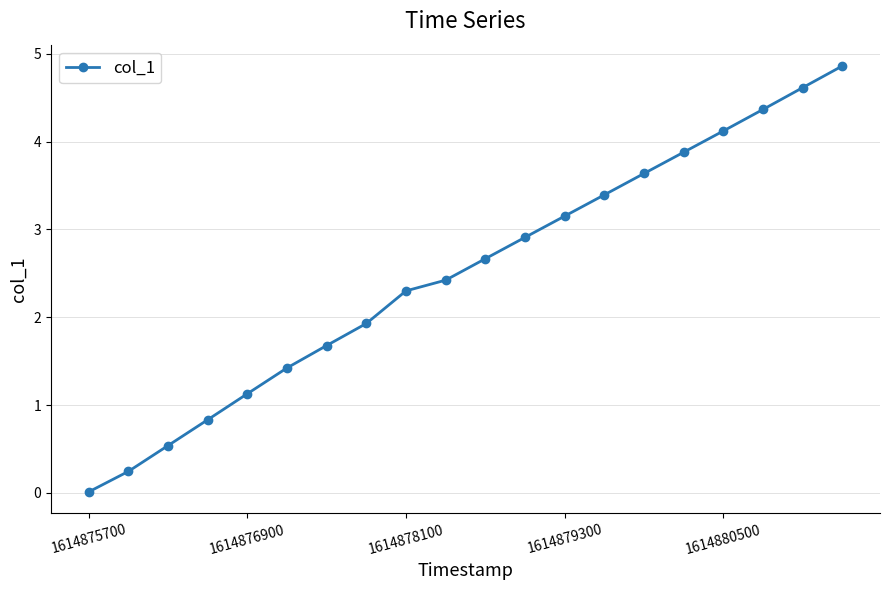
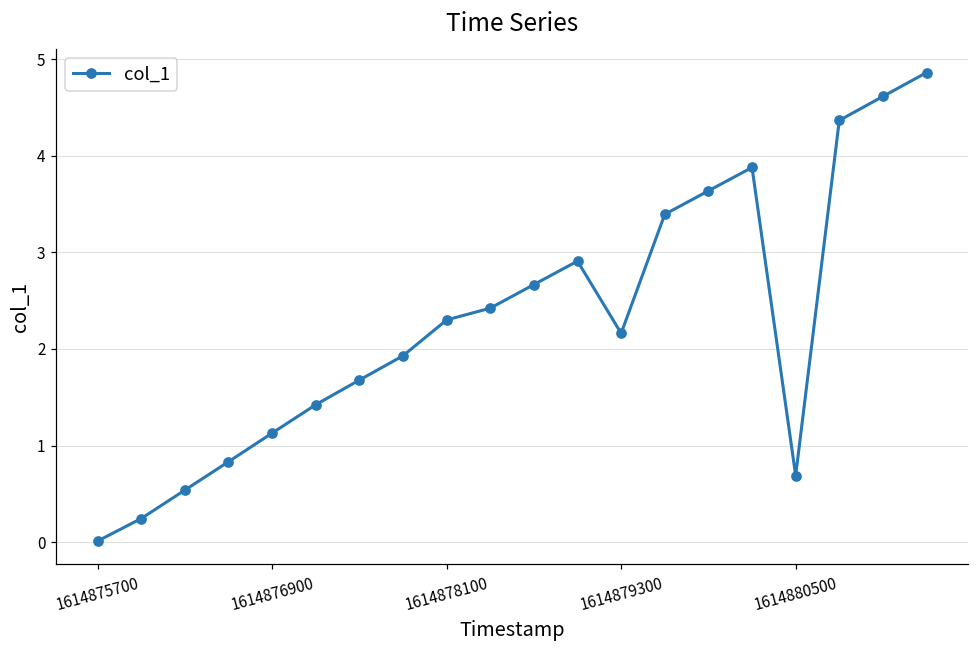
1614879300: 3.2 -> 2.2
1614880500: 4.1 -> 0.7
